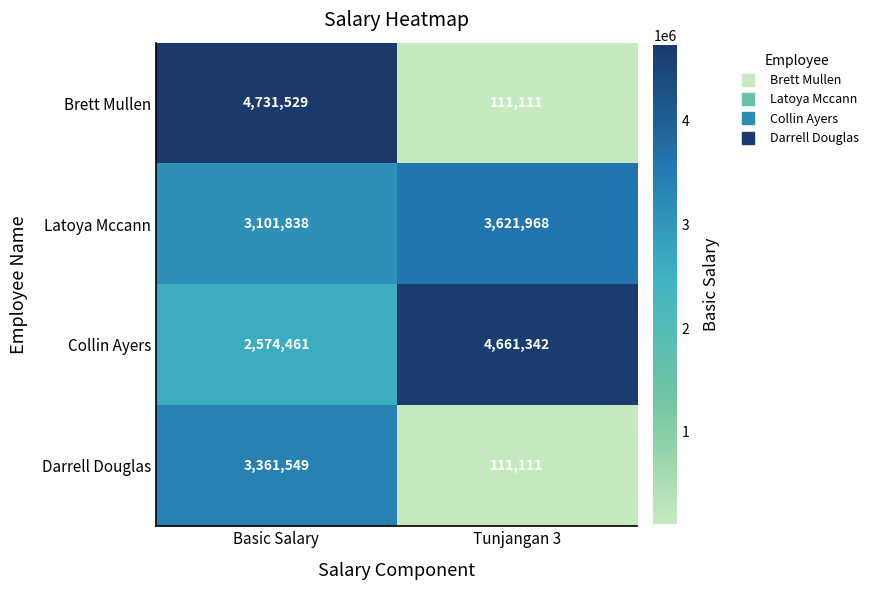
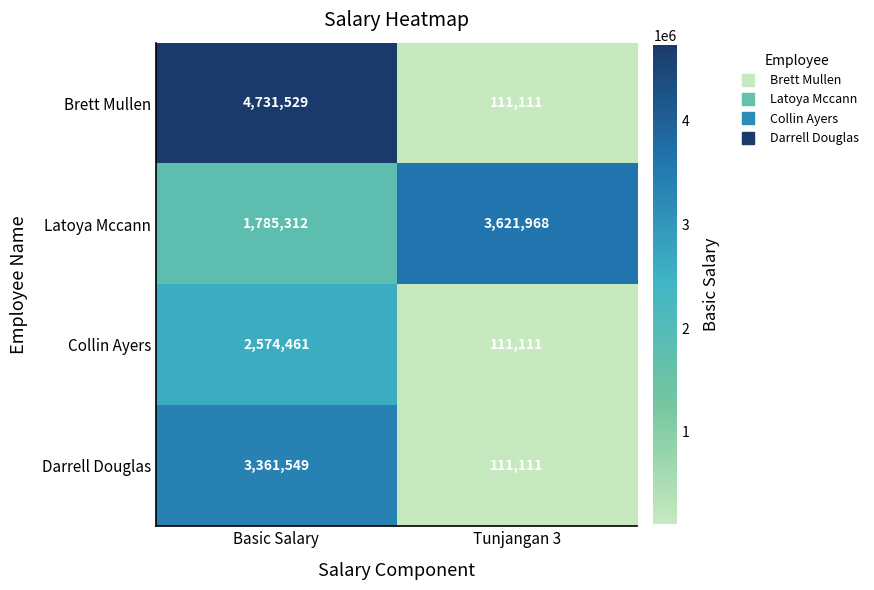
Latoya Mccann, Basic Salary: 3,101,838 -> 1,785,312
Collin Ayers, Tunjangan 3: 4,661,342 -> 111,111
